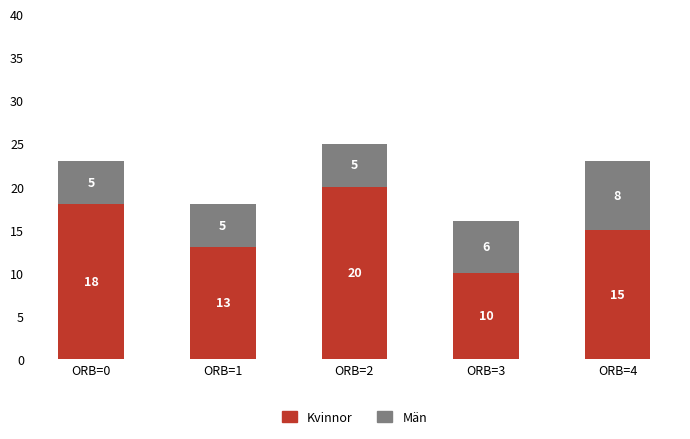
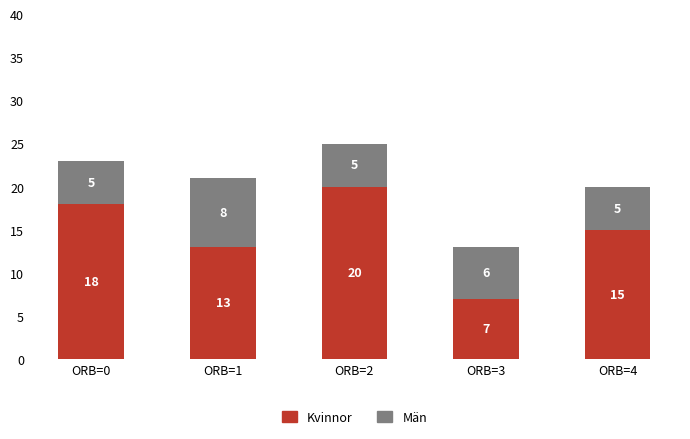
Män, ORB=1: 5 -> 8
Kvinnor, ORB=3: 10 -> 7
Män, ORB=4: 8 -> 5
